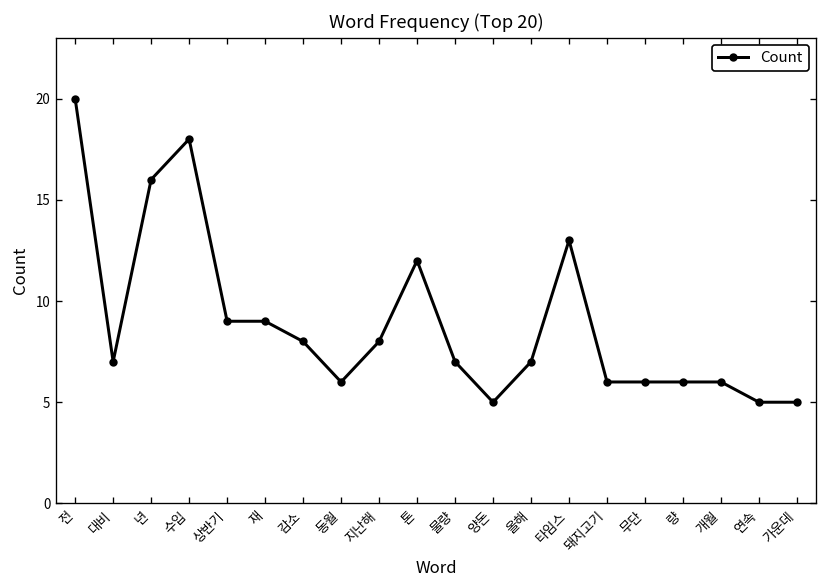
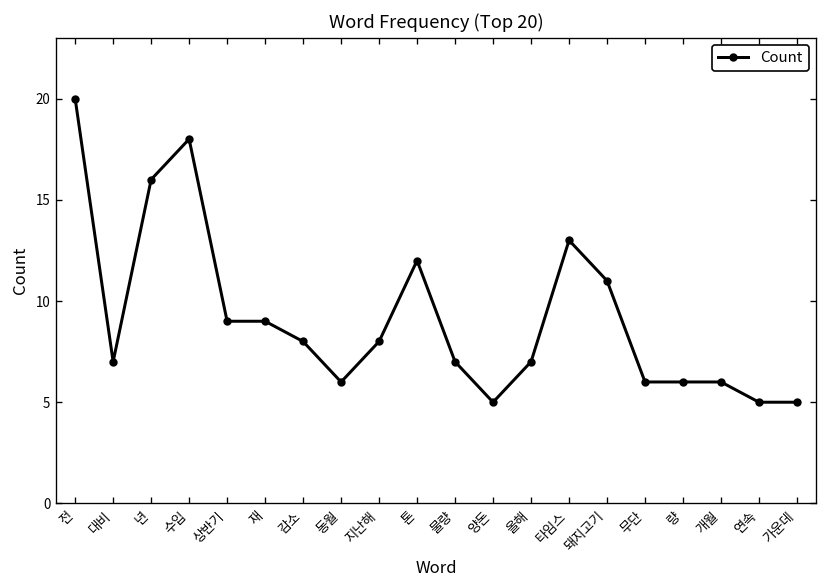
돼지고기: 6 -> 11
